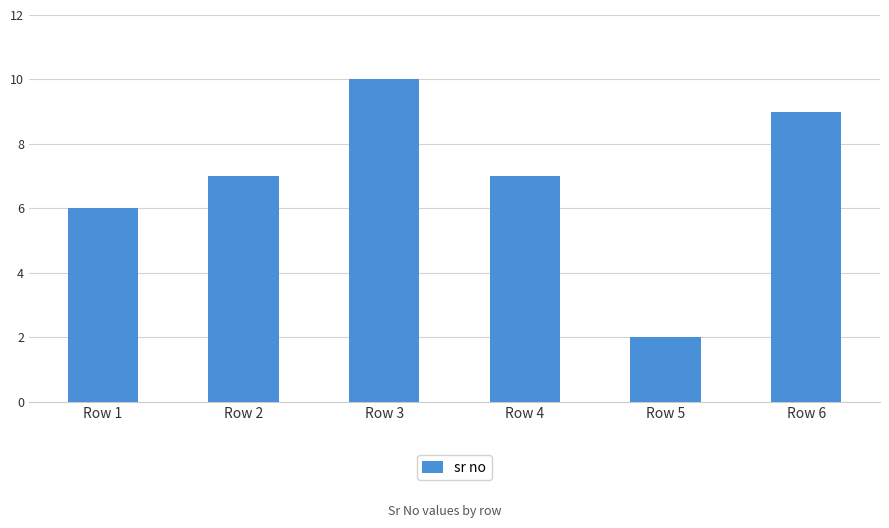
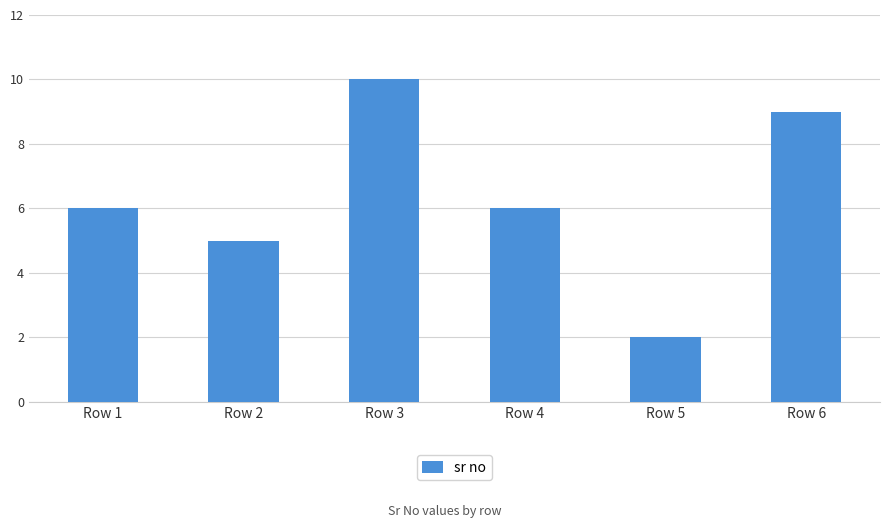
Row 2: 7 -> 5
Row 4: 7 -> 6
